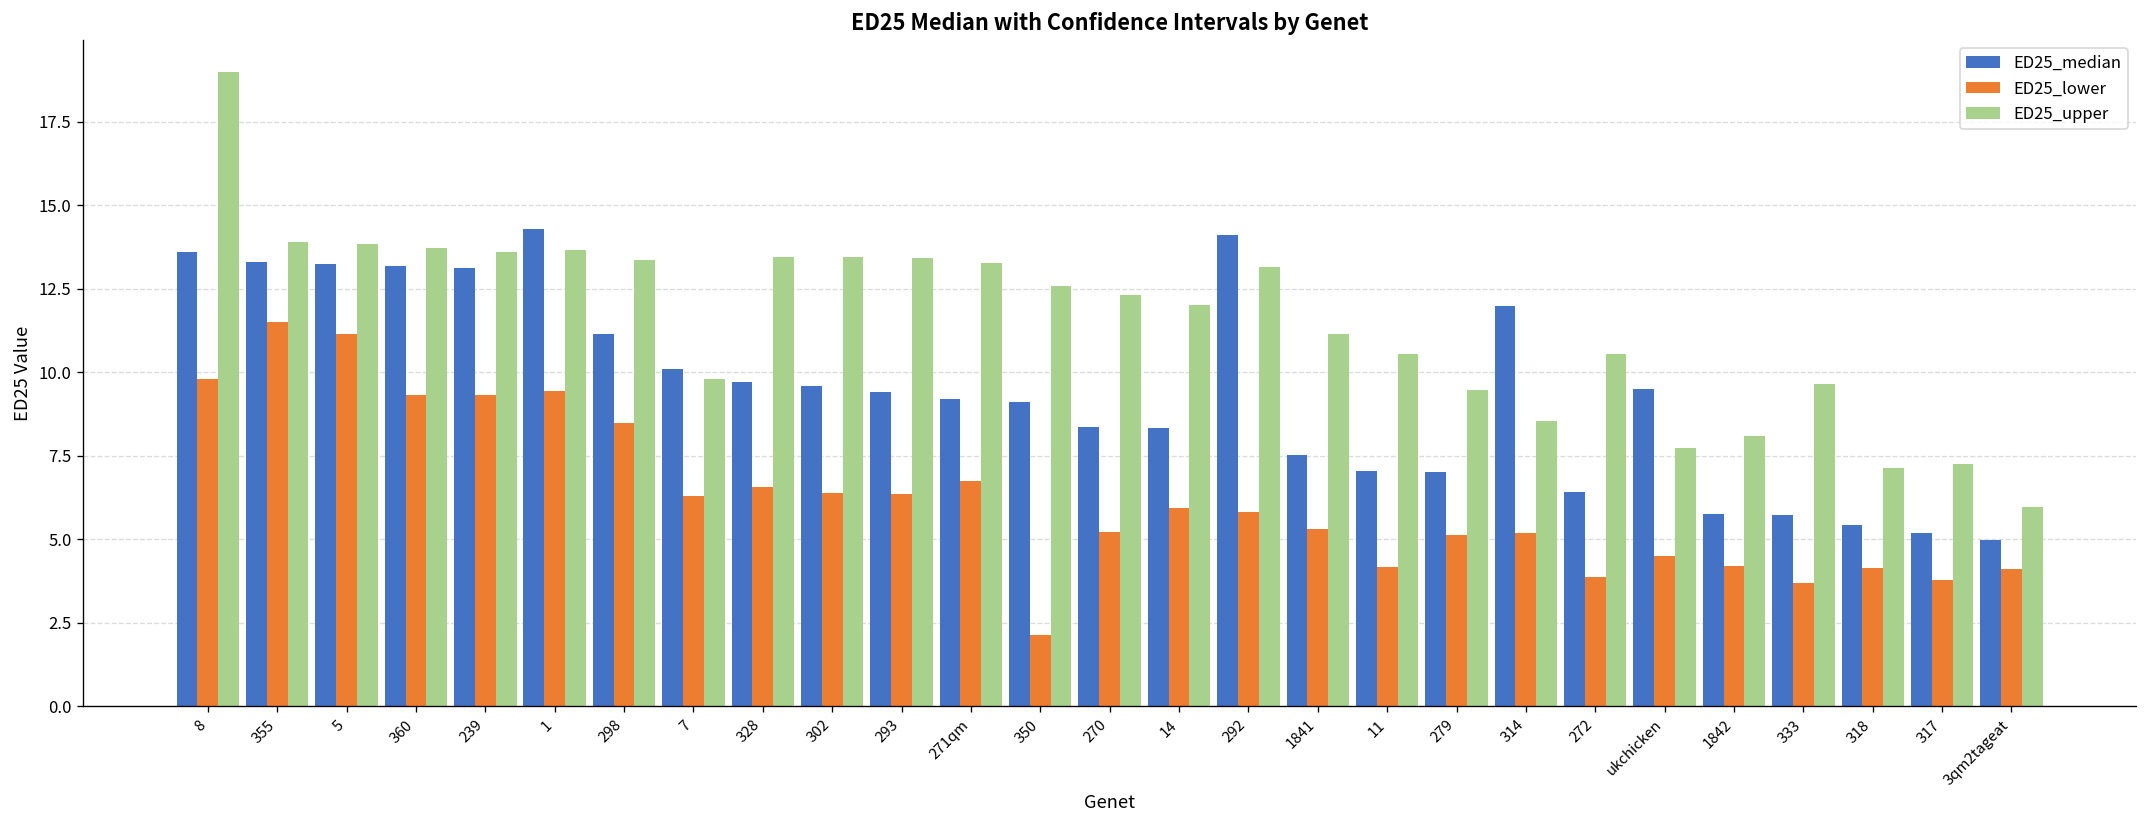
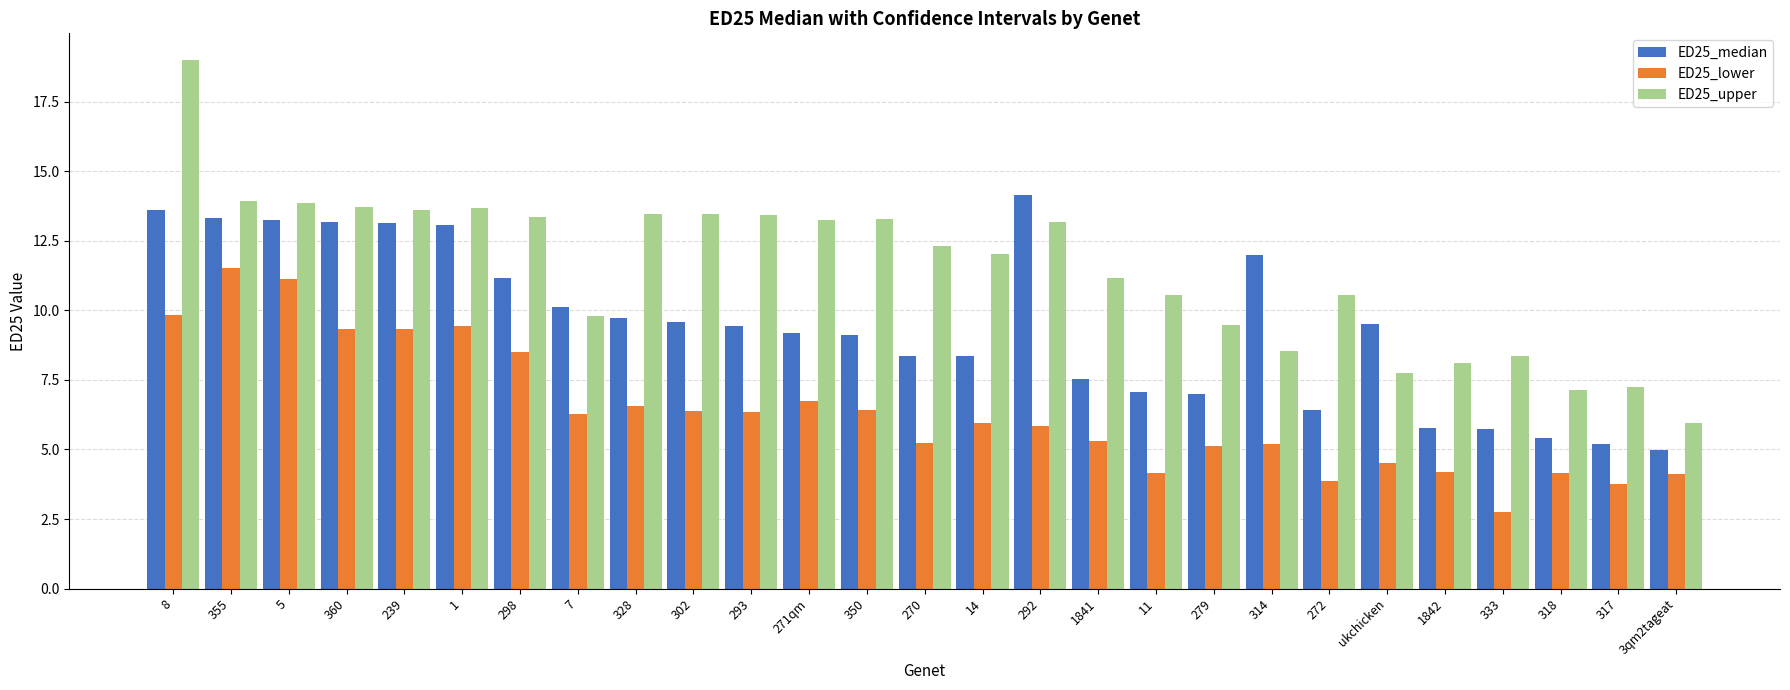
ED25_median, 1: 14.3 -> 13.1
ED25_lower, 350: 2.1 -> 6.4
ED25_upper, 350: 12.6 -> 13.3
ED25_lower, 333: 3.7 -> 2.8
ED25_upper, 333: 9.6 -> 8.3
